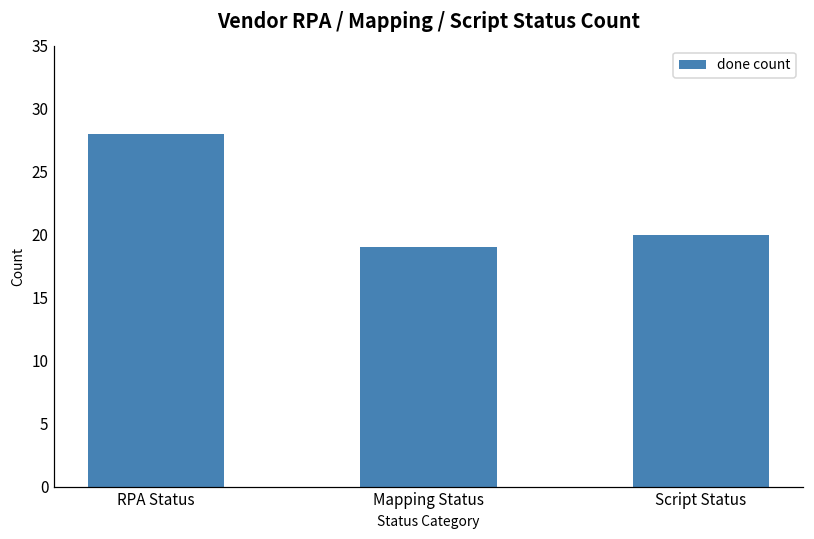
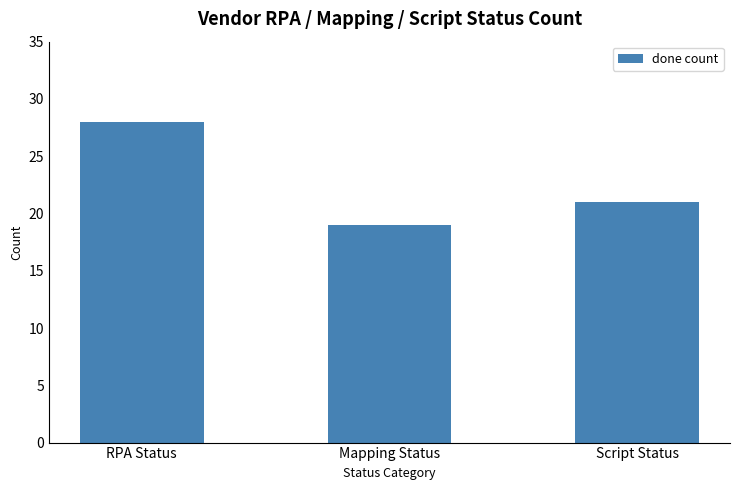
Script Status: 20 -> 21
